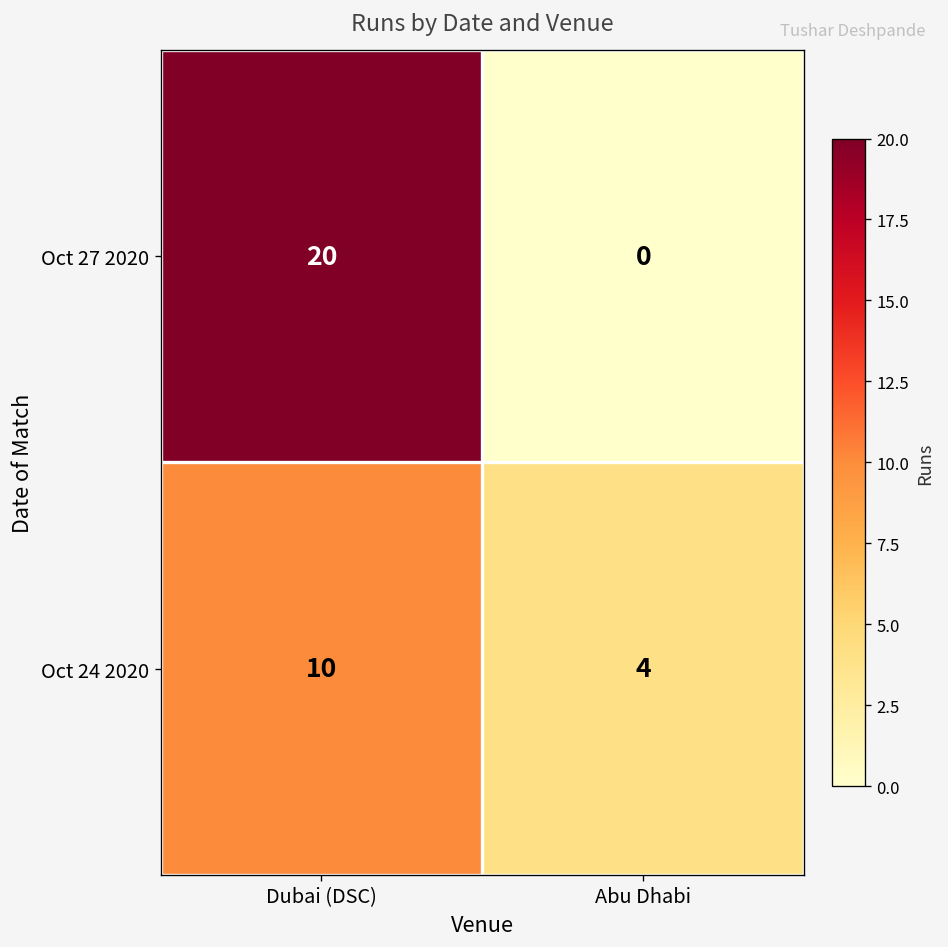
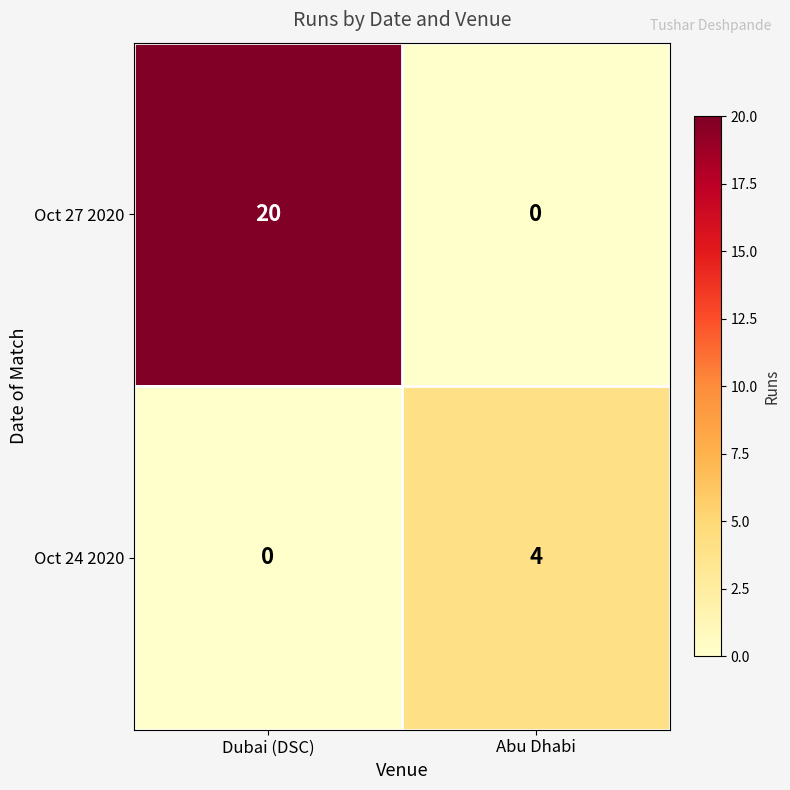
Oct 24 2020, Dubai (DSC): 10 -> 0
